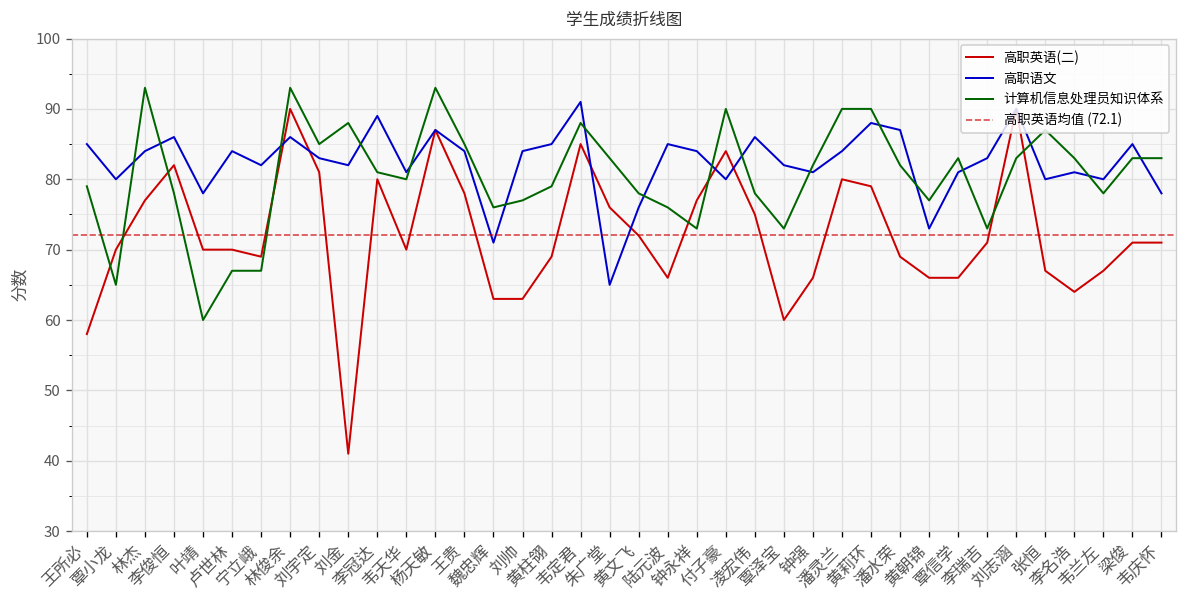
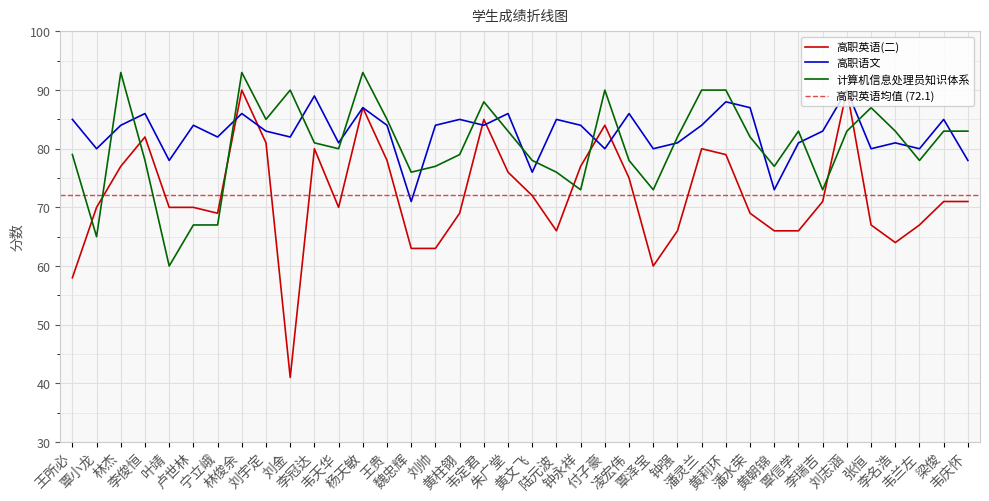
计算机信息处理员知识体系, 刘金: 88 -> 90
高职语文, 韦定君: 91 -> 84
高职语文, 朱广堂: 65 -> 86
高职语文, 覃泽宝: 82 -> 80
